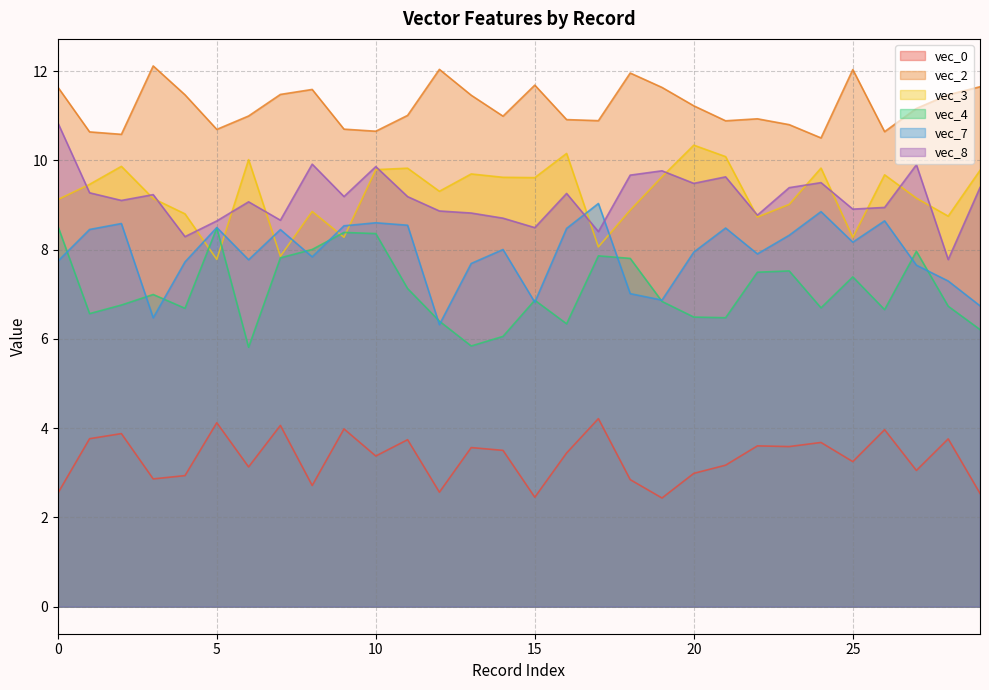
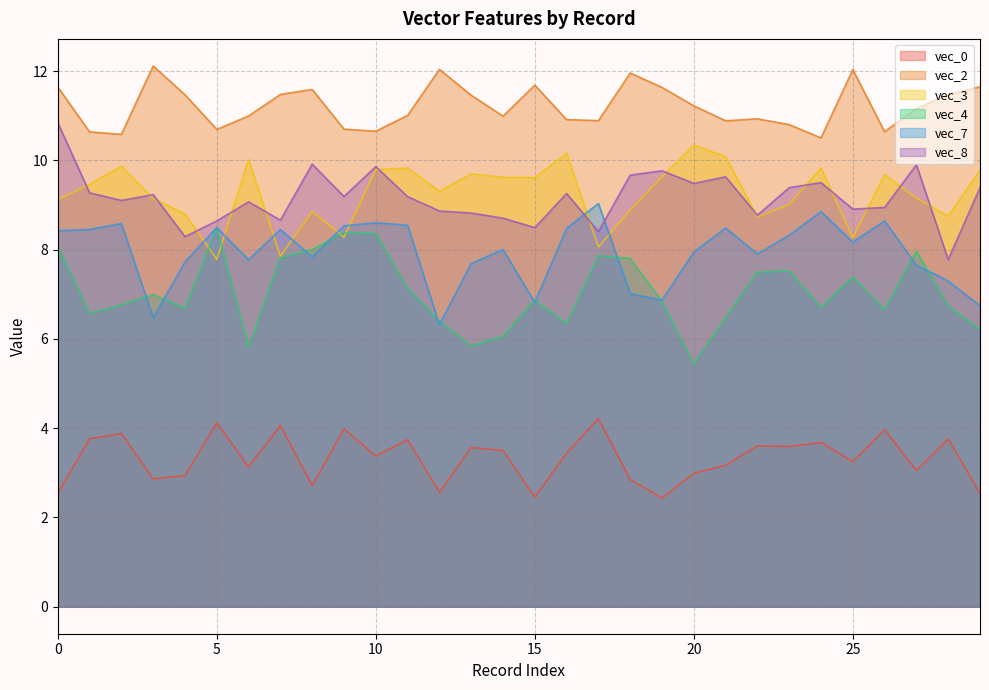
vec_4, 0: 8.5 -> 8.1
vec_7, 0: 7.7 -> 8.4
vec_4, 20: 6.5 -> 5.4
